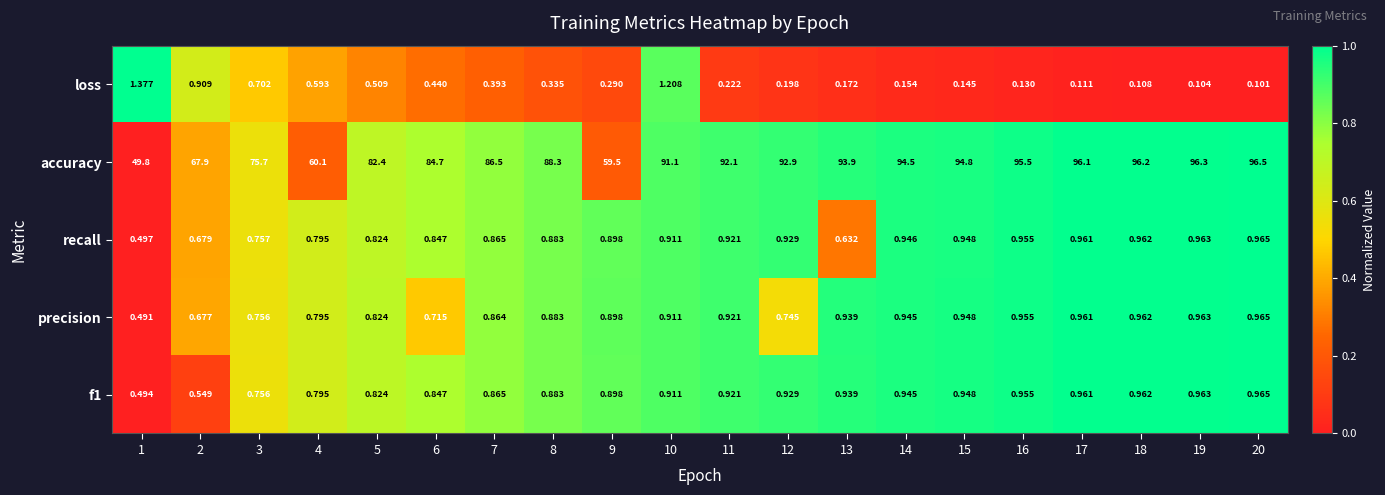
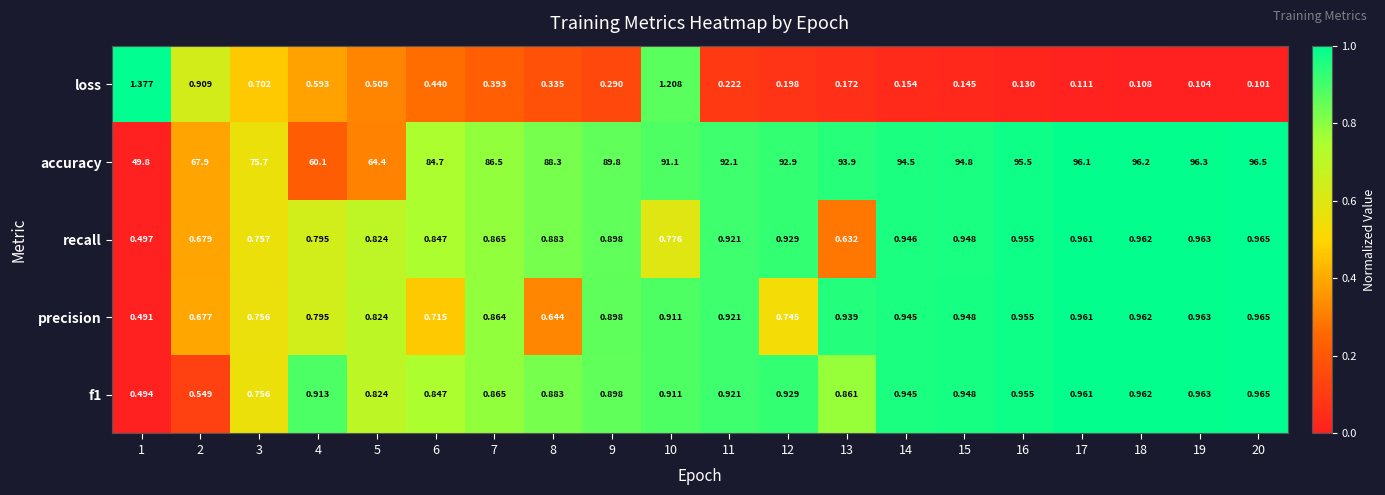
accuracy, 5: 82.4 -> 64.4
accuracy, 9: 59.5 -> 89.8
recall, 10: 0.911 -> 0.776
precision, 8: 0.883 -> 0.644
f1, 4: 0.795 -> 0.913
f1, 13: 0.939 -> 0.861
